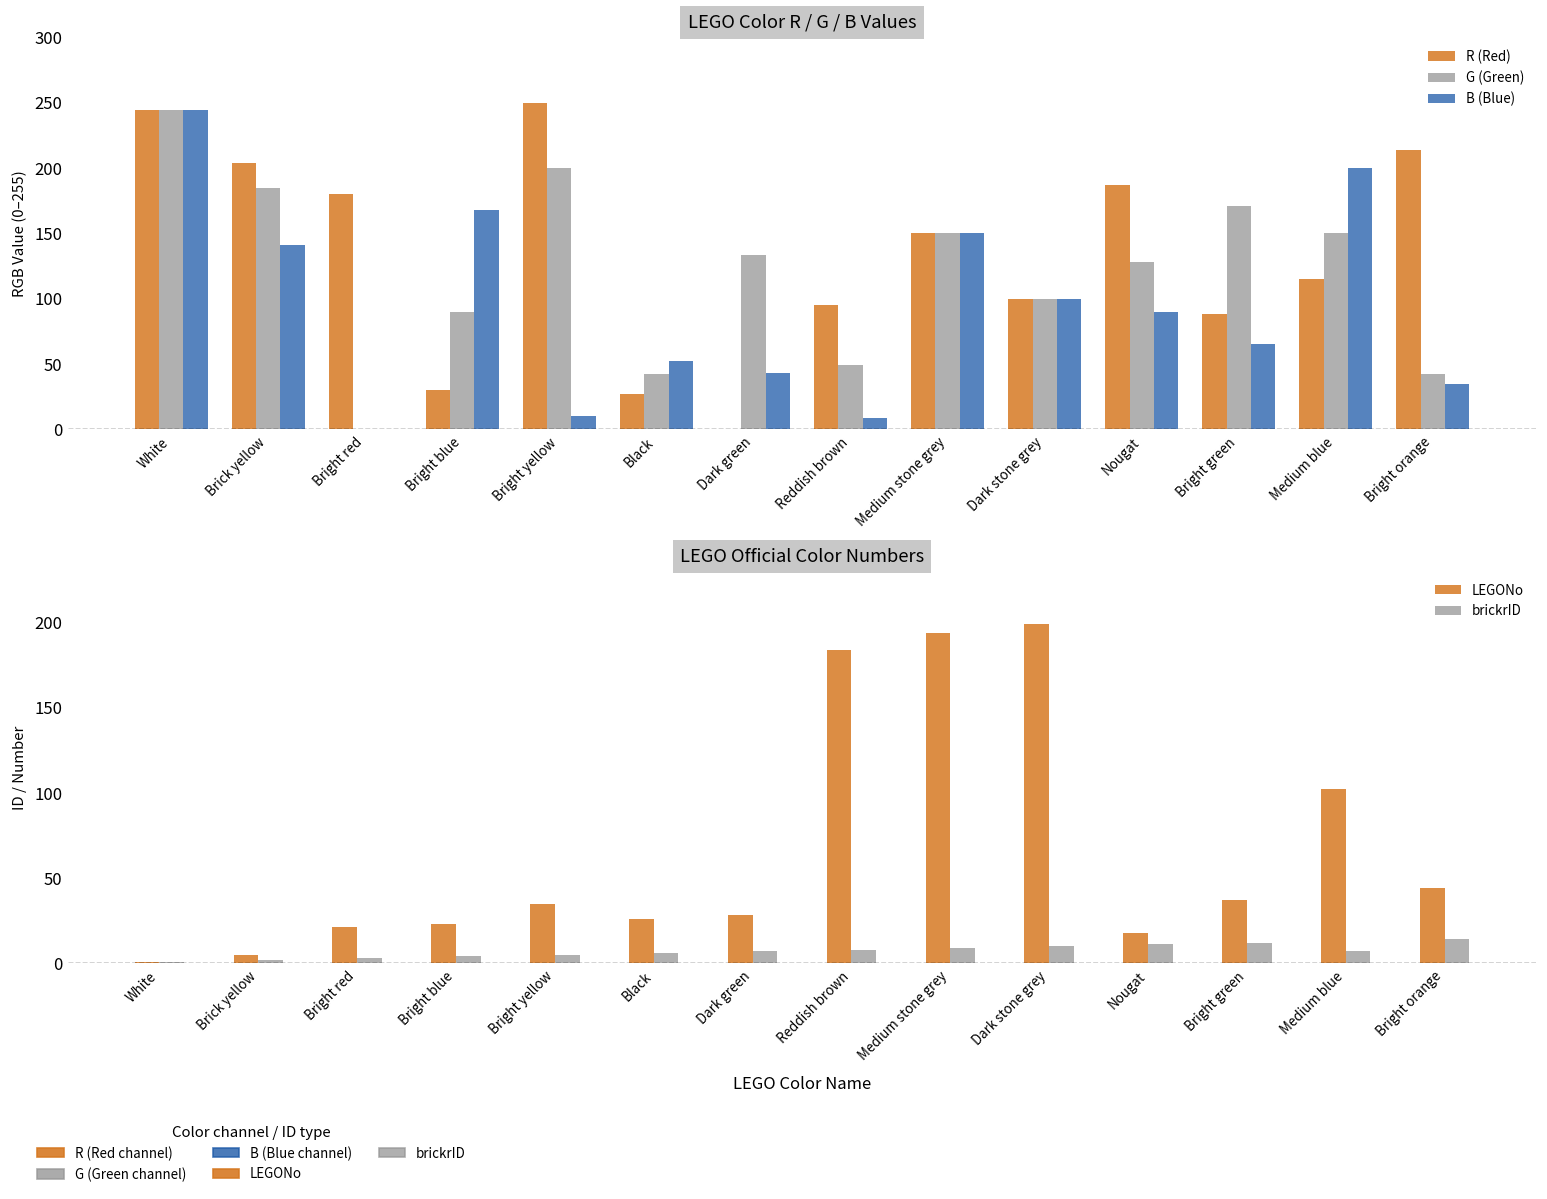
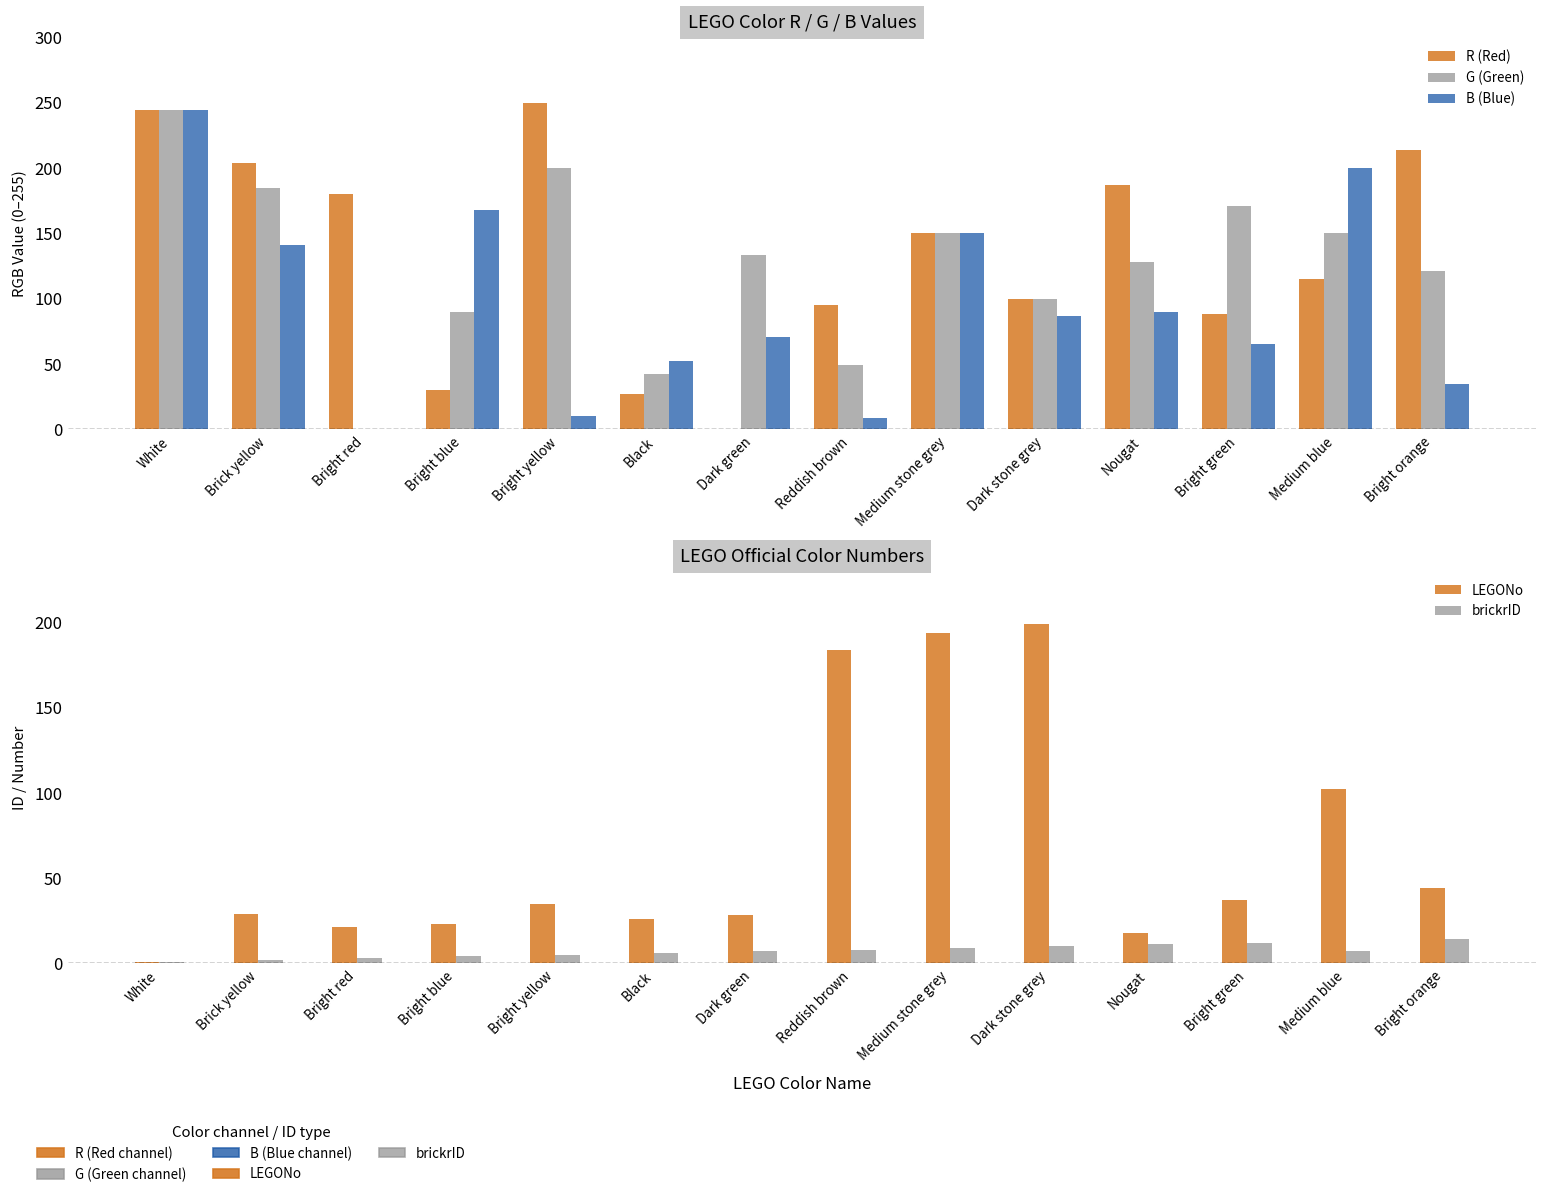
LEGO Color R / G / B Values, B (Blue), Dark green: 43 -> 71
LEGO Color R / G / B Values, B (Blue), Dark stone grey: 100 -> 87
LEGO Color R / G / B Values, G (Green), Bright orange: 42 -> 121
LEGO Official Color Numbers, LEGONo, Brick yellow: 5 -> 29
